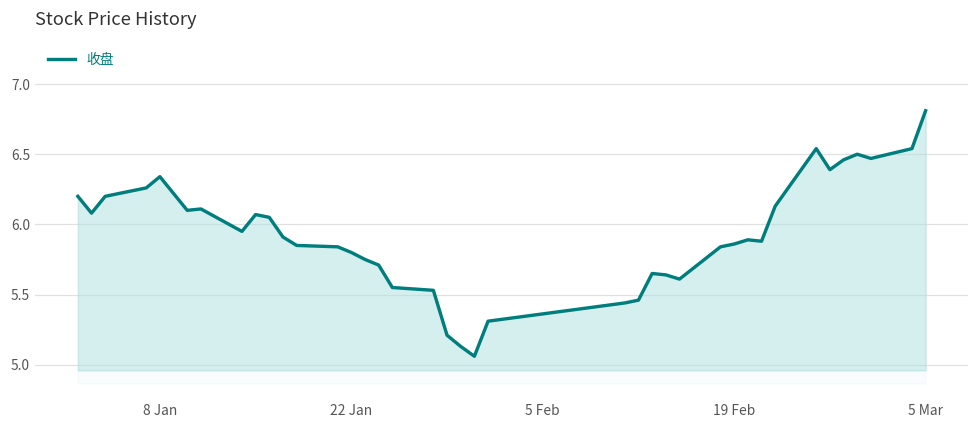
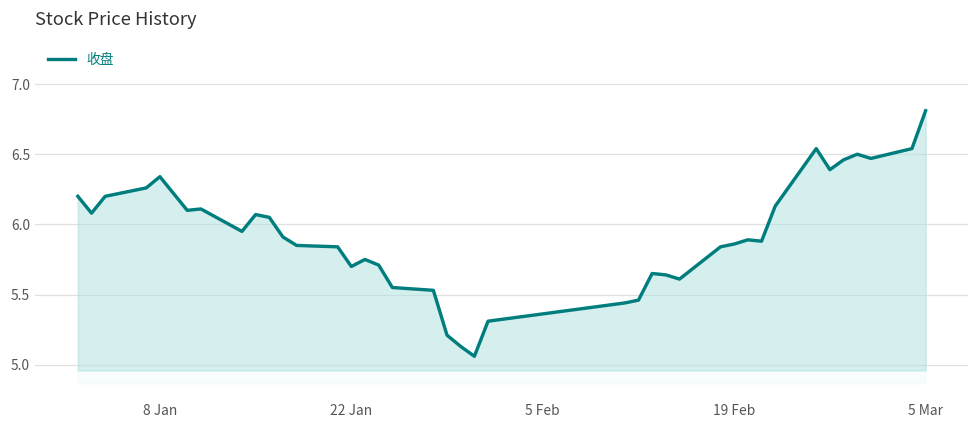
收盘, 22 Jan: 5.8 -> 5.7
